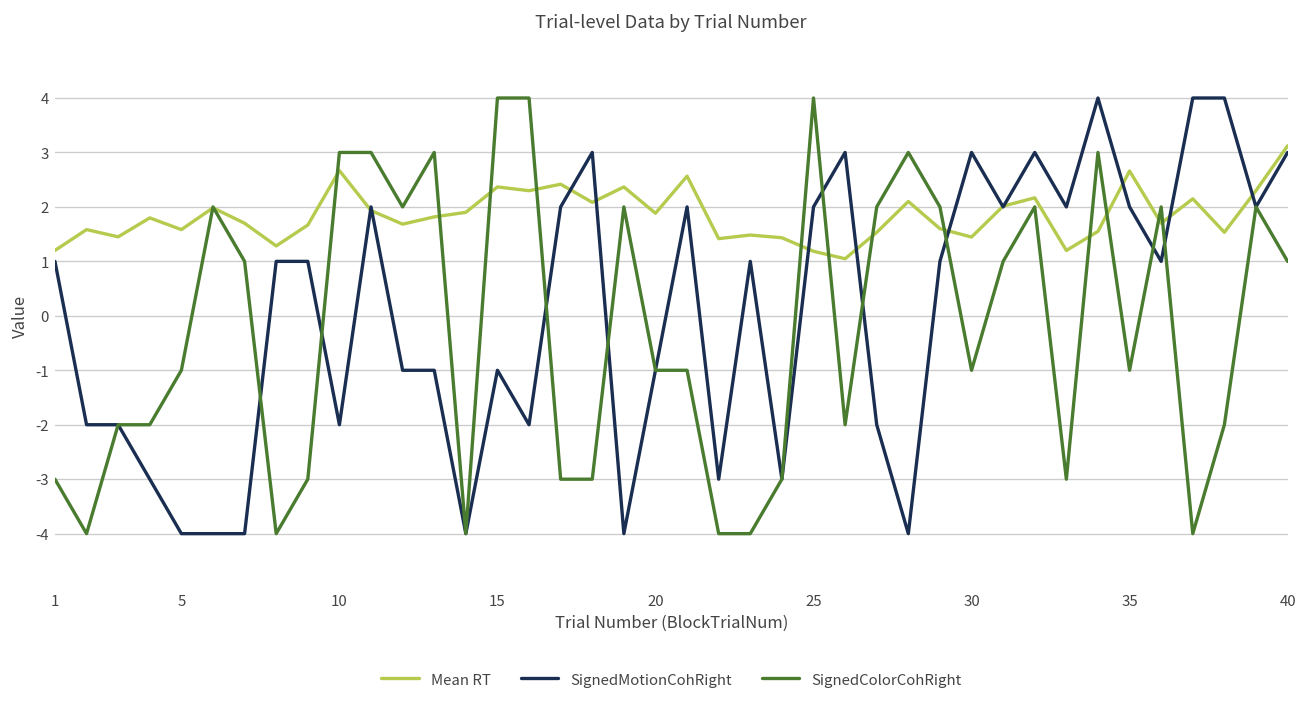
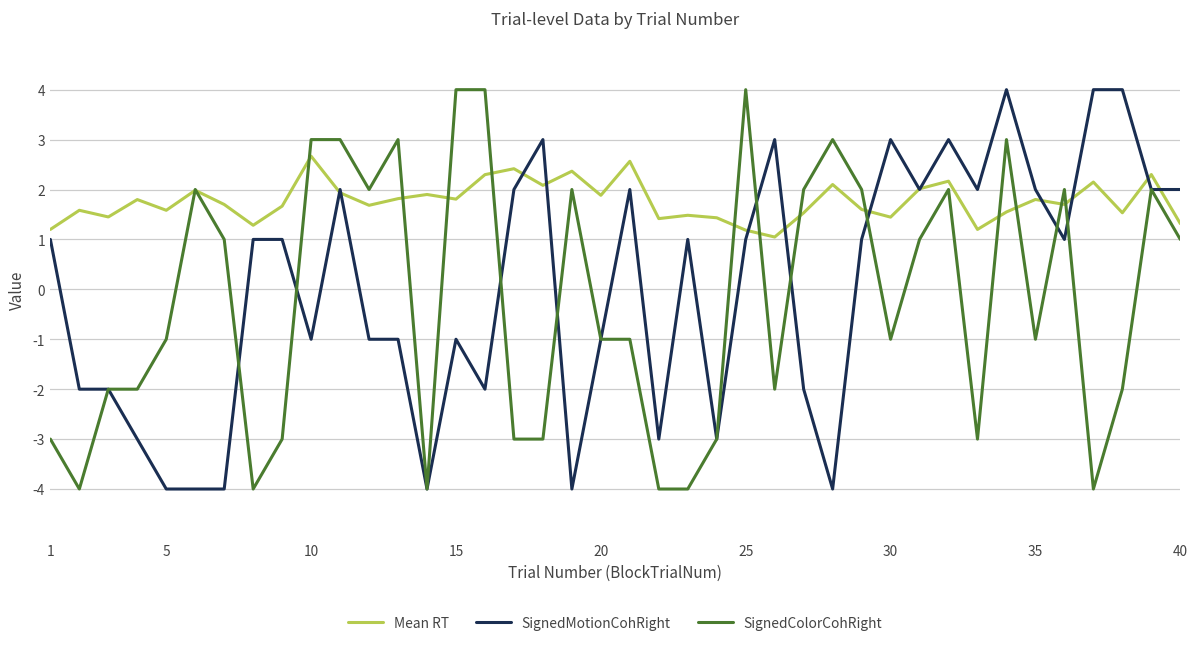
SignedMotionCohRight, 10: -2 -> -1
Mean RT, 15: 2.4 -> 1.8
SignedMotionCohRight, 25: 2 -> 1
Mean RT, 35: 2.7 -> 1.8
Mean RT, 40: 3.1 -> 1.3
SignedMotionCohRight, 40: 3 -> 2
